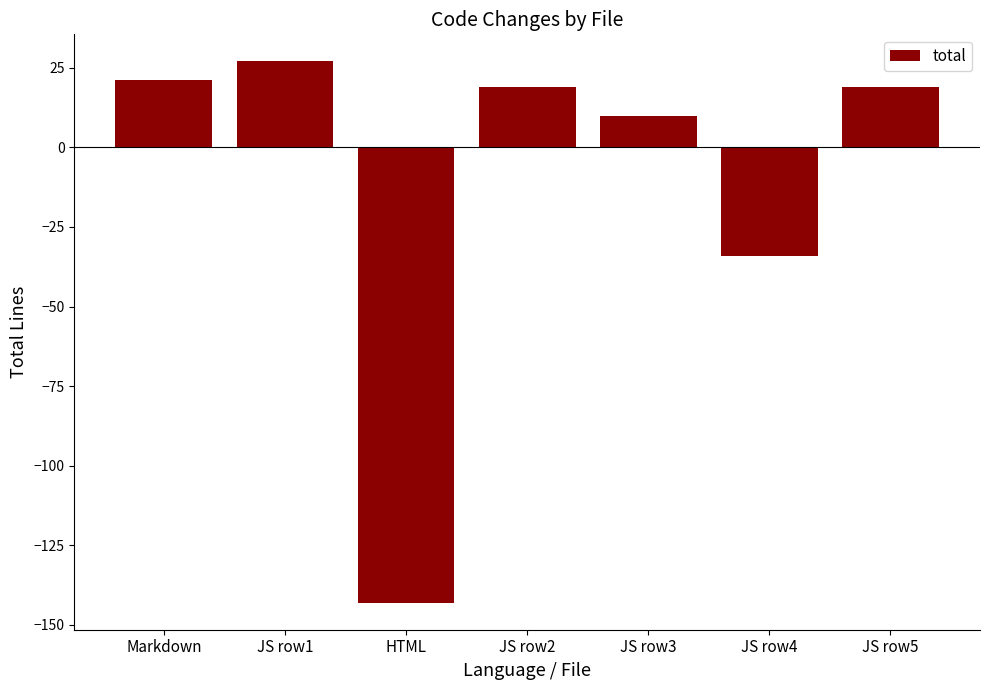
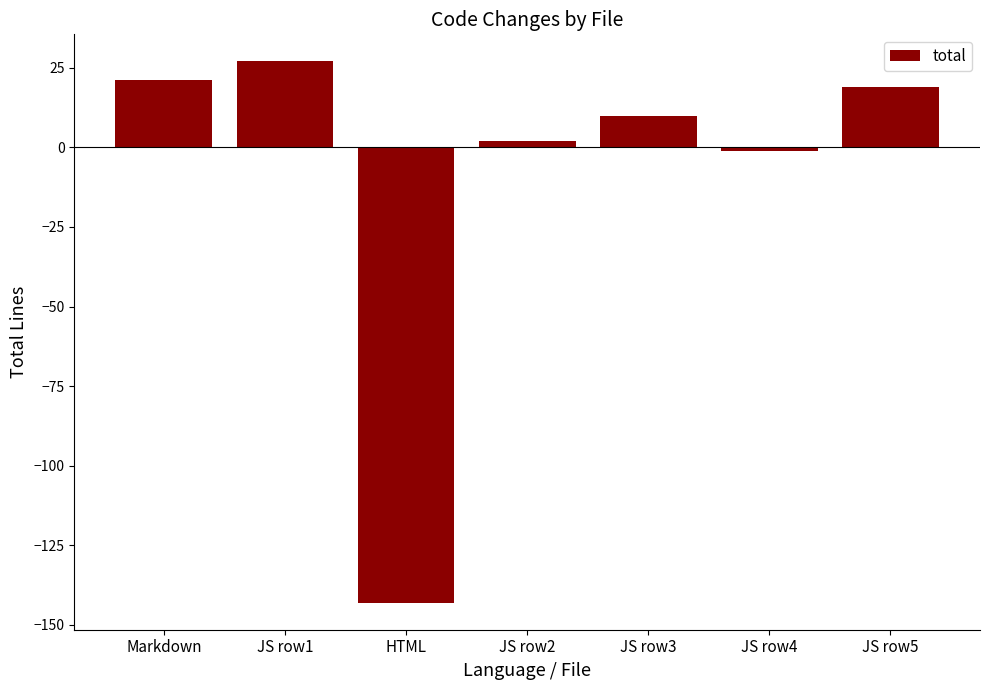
JS row2: 19 -> 2
JS row4: -34 -> -1
